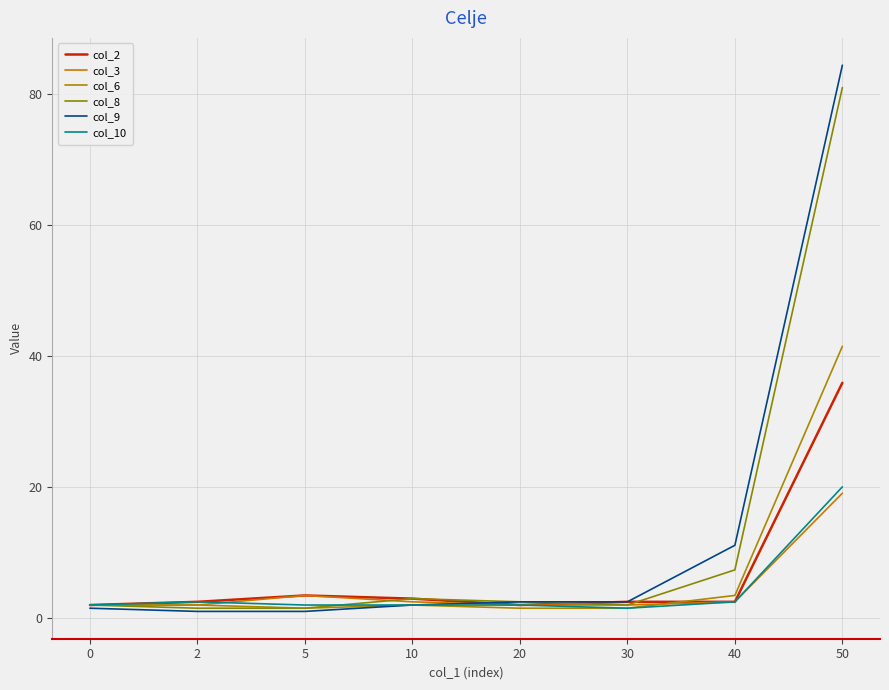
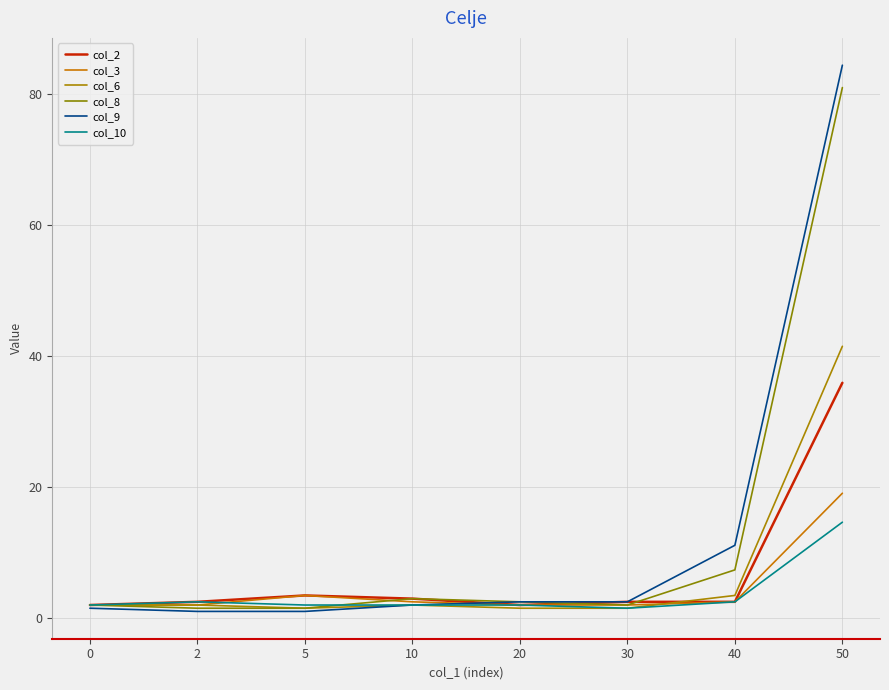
col_10, 50: 20 -> 15
